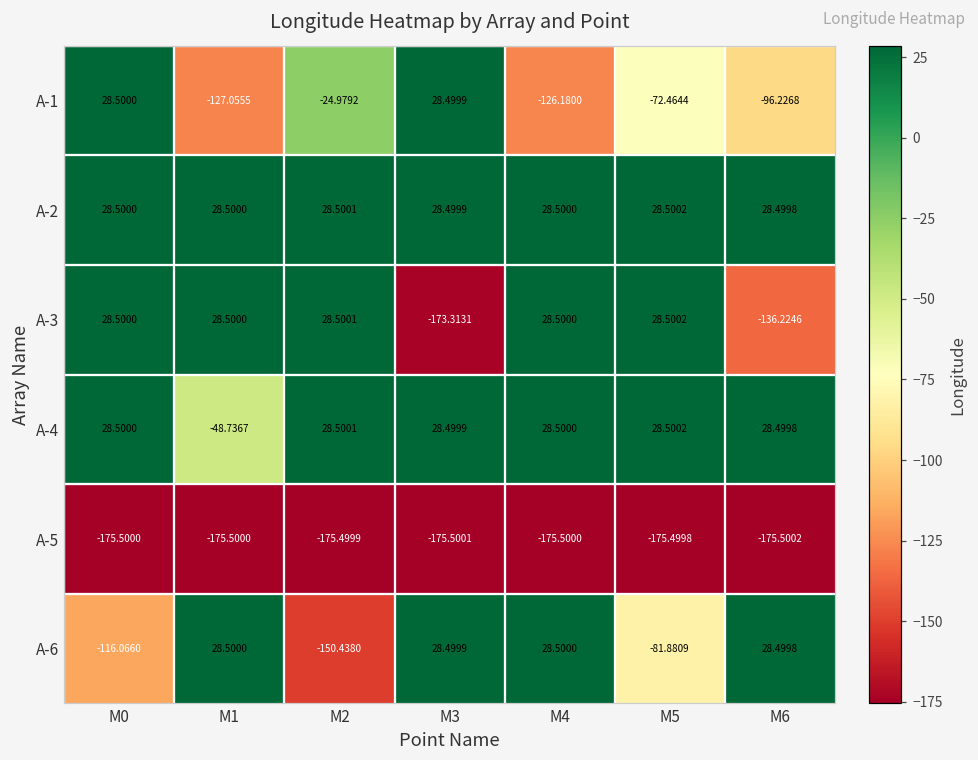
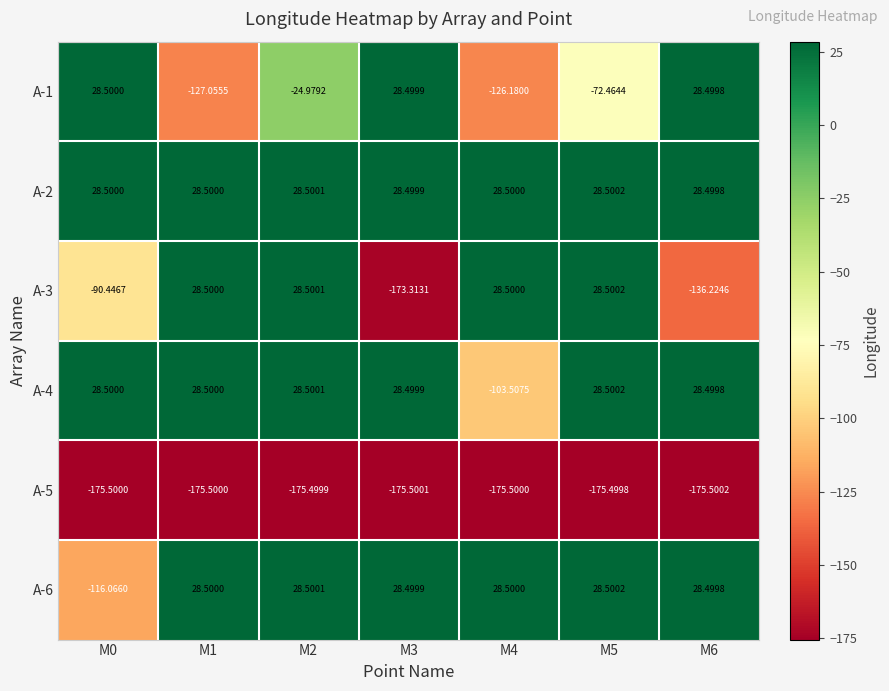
A-1, M6: -96.2268 -> 28.4998
A-3, M0: 28.5000 -> -90.4467
A-4, M1: -48.7367 -> 28.5000
A-4, M4: 28.5000 -> -103.5075
A-6, M2: -150.4380 -> 28.5001
A-6, M5: -81.8809 -> 28.5002
